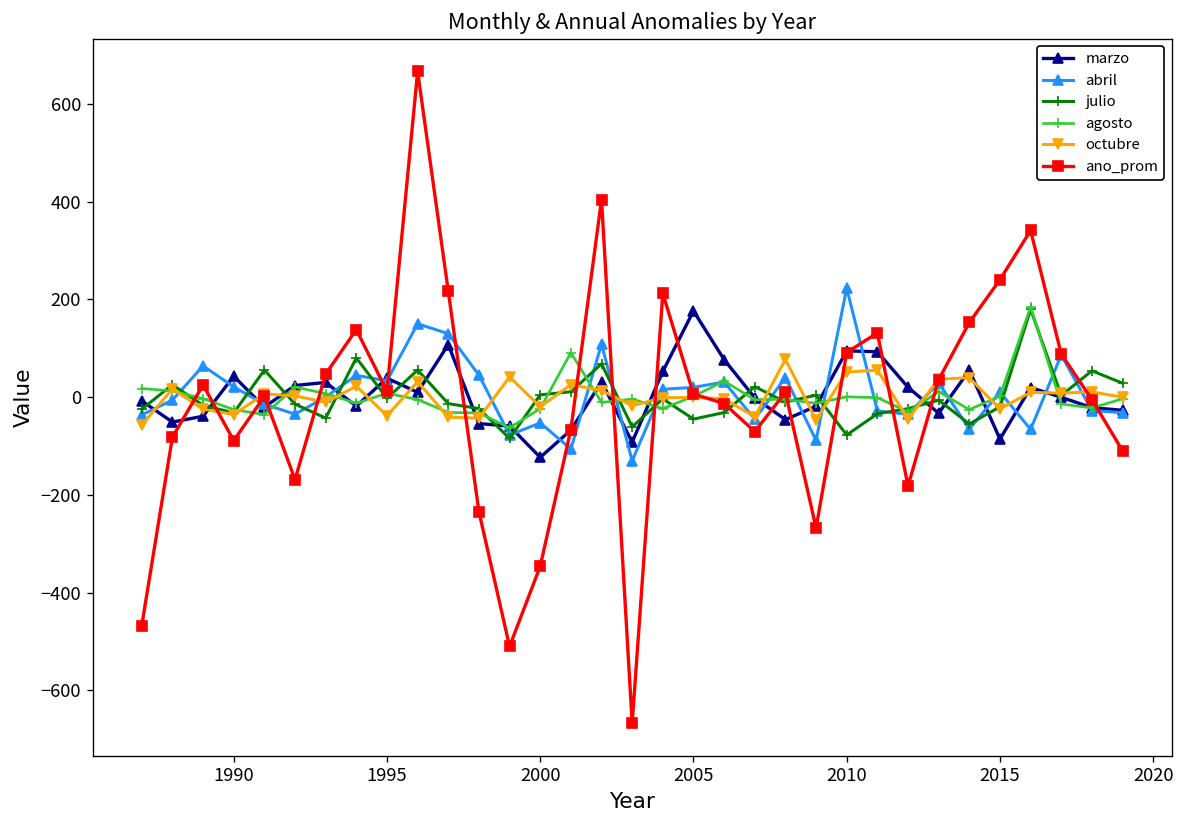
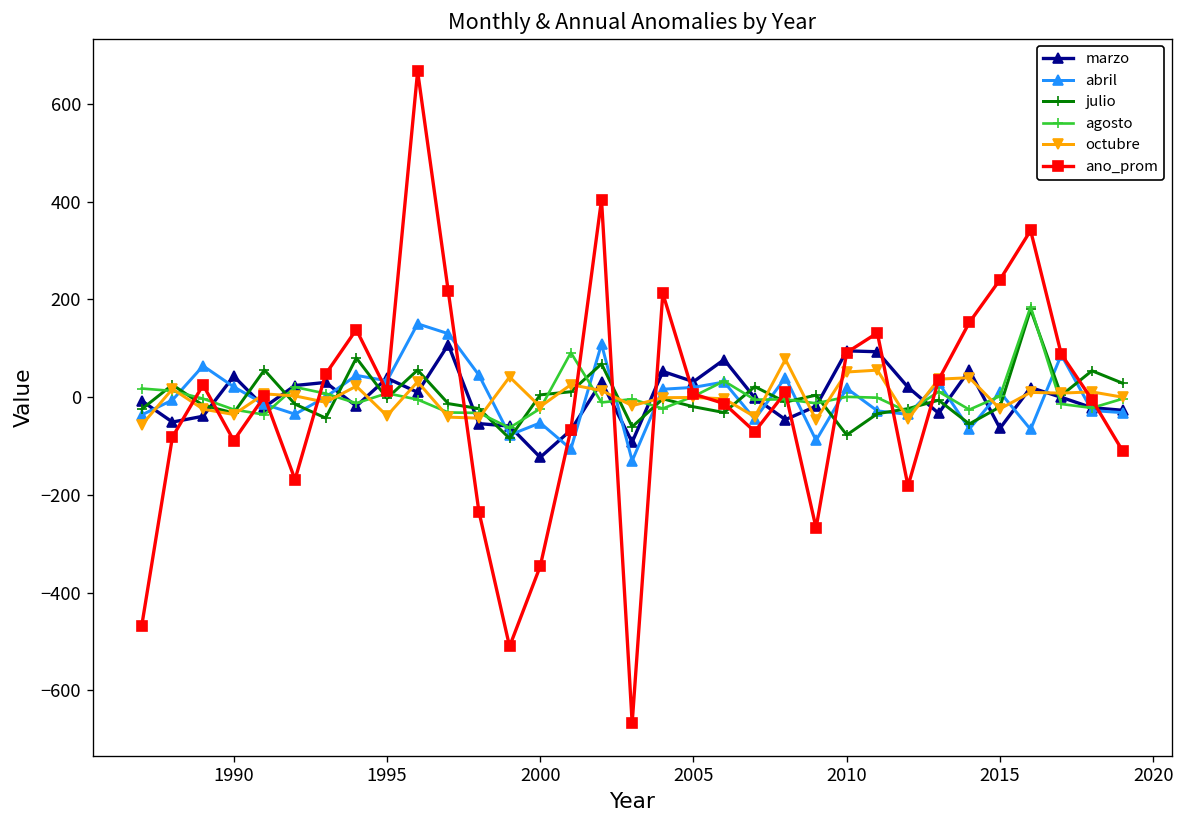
marzo, 2005: 180 -> 30
julio, 2005: -50 -> -20
abril, 2010: 220 -> 20
marzo, 2015: -90 -> -60
